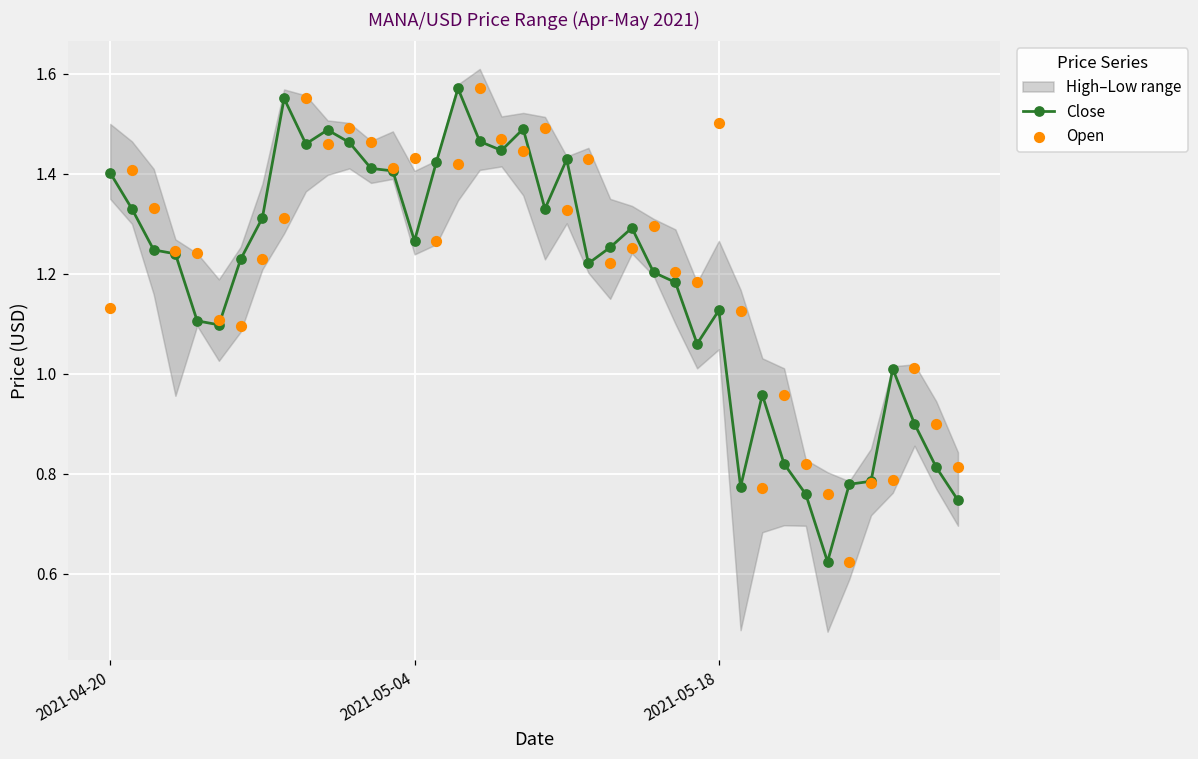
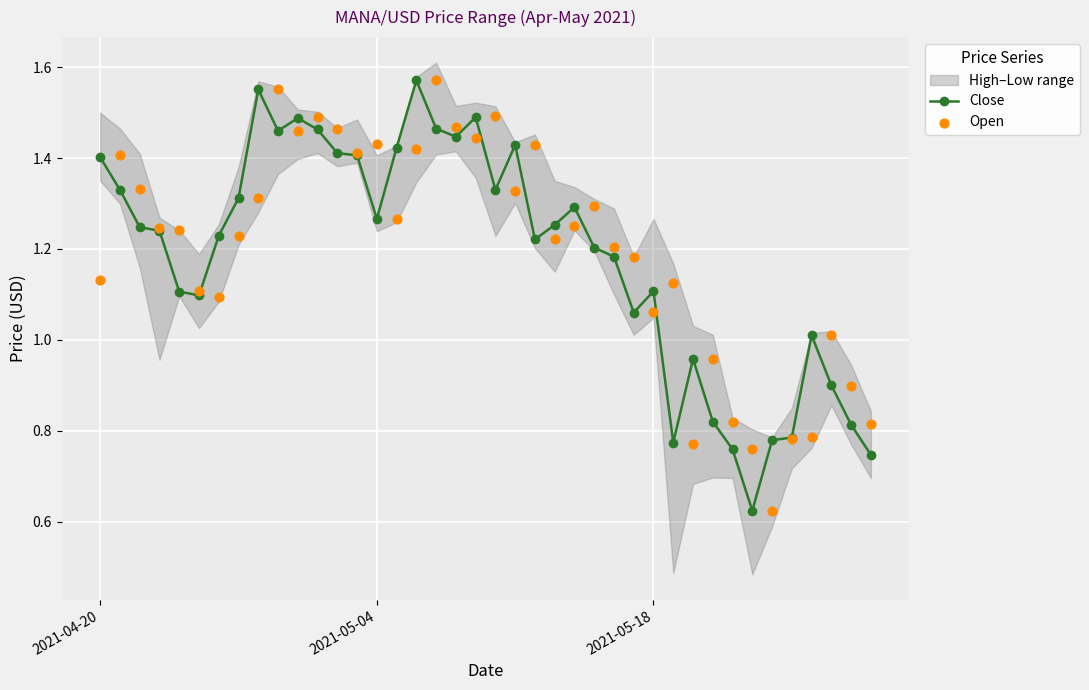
Close, 2021-05-18: 1.13 -> 1.11
Open, 2021-05-18: 1.50 -> 1.06
